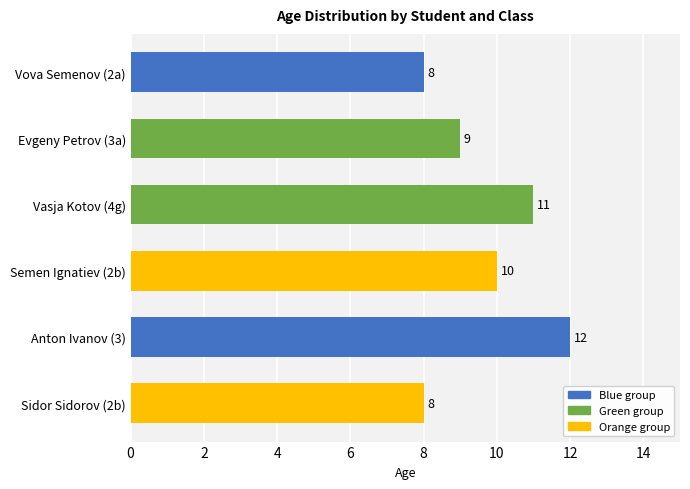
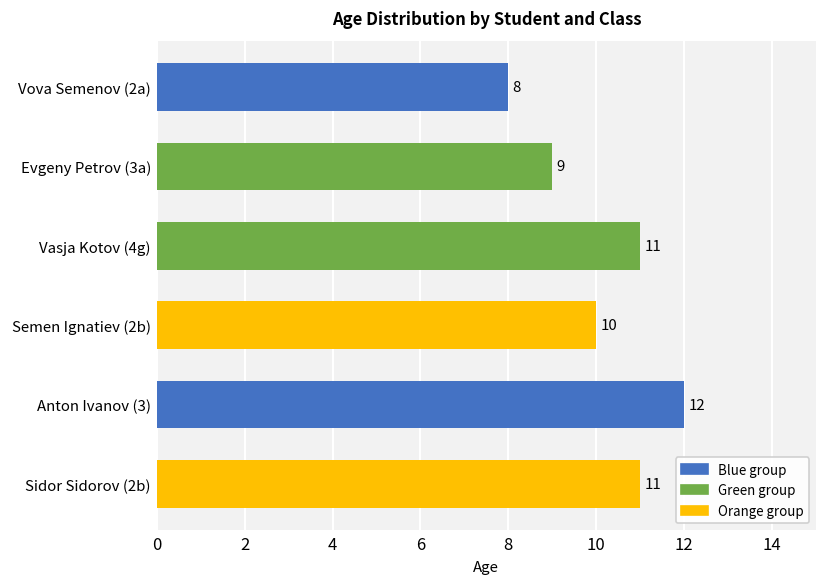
Sidor Sidorov (2b): 8 -> 11
